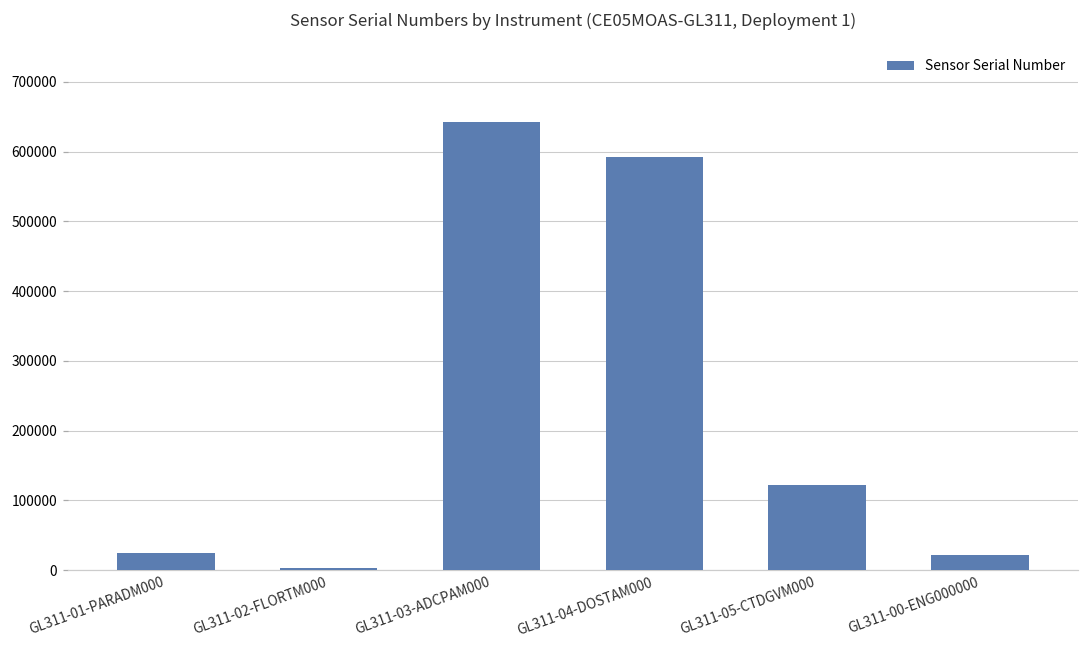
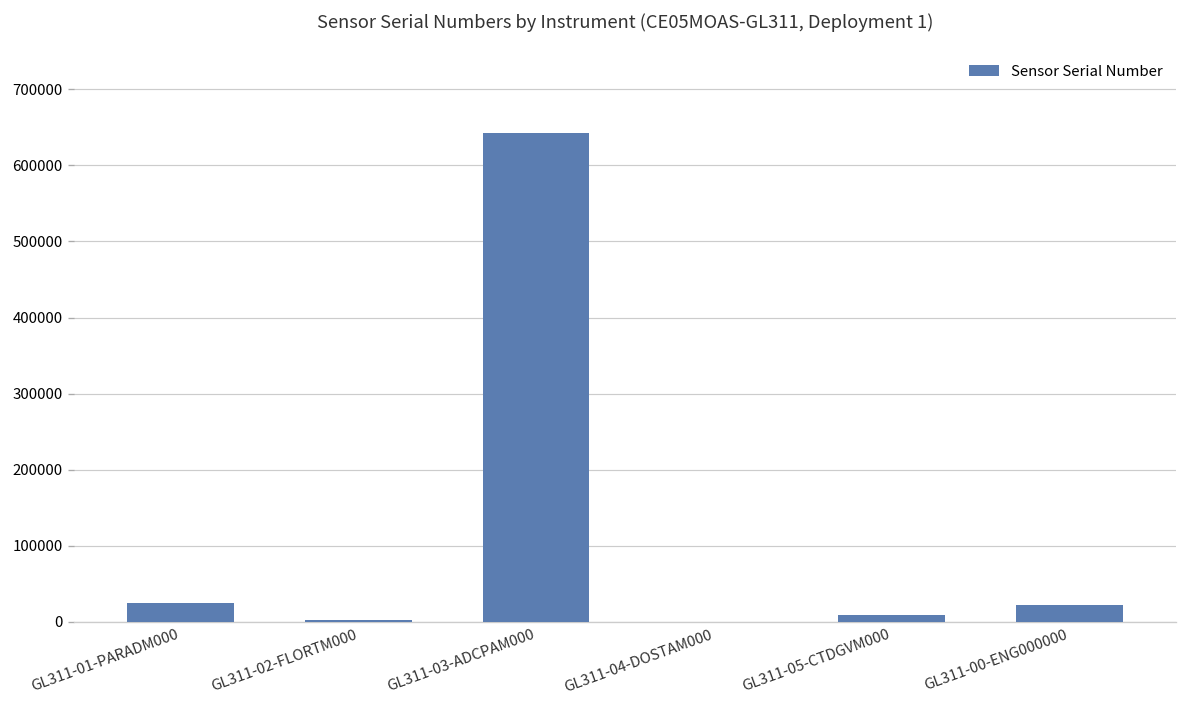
GL311-04-DOSTAM000: 590000 -> 0
GL311-05-CTDGVM000: 120000 -> 10000
